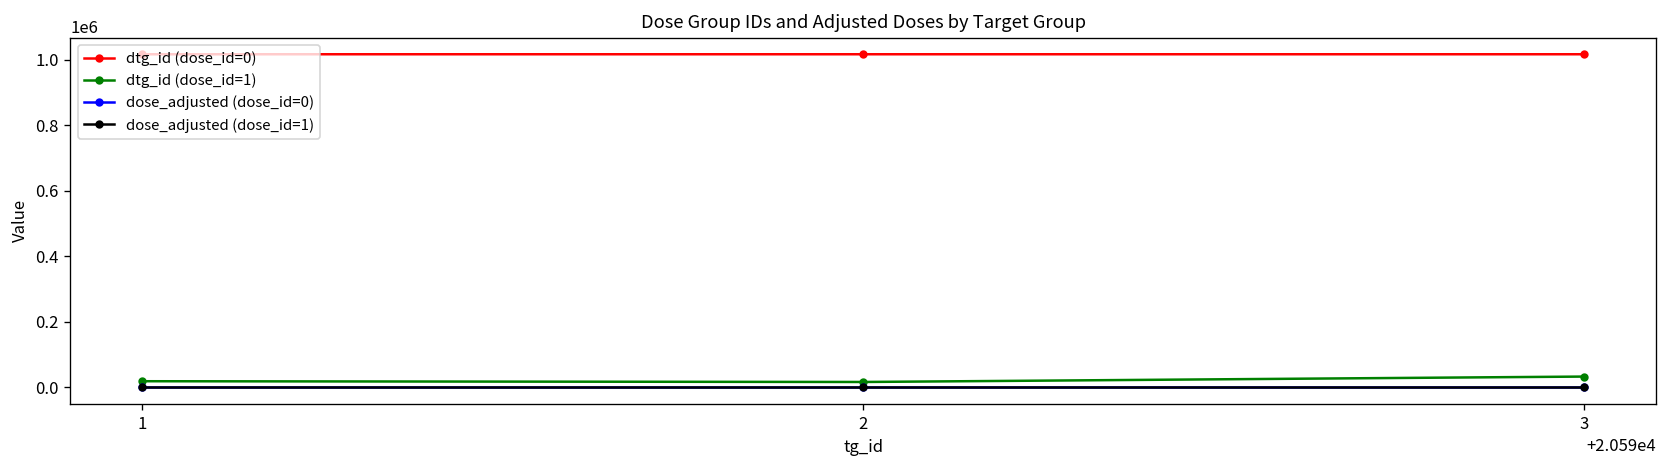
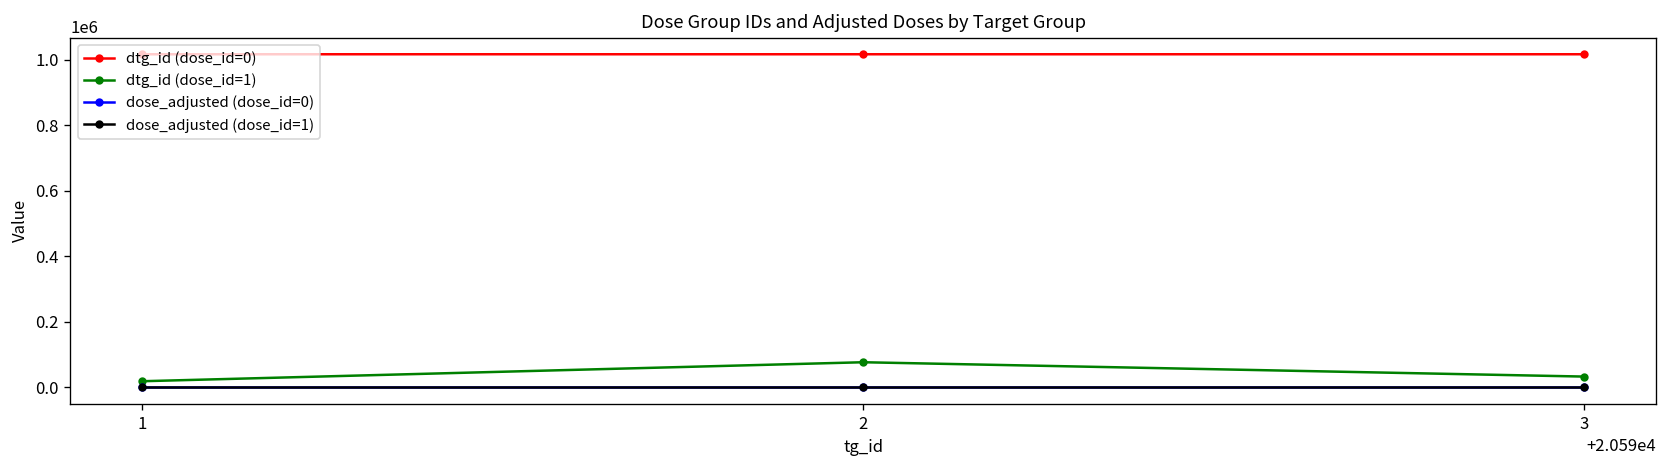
dtg_id (dose_id=1), 2: 20000 -> 80000
